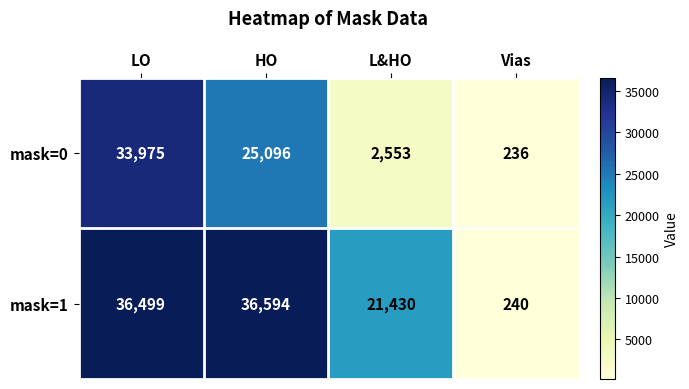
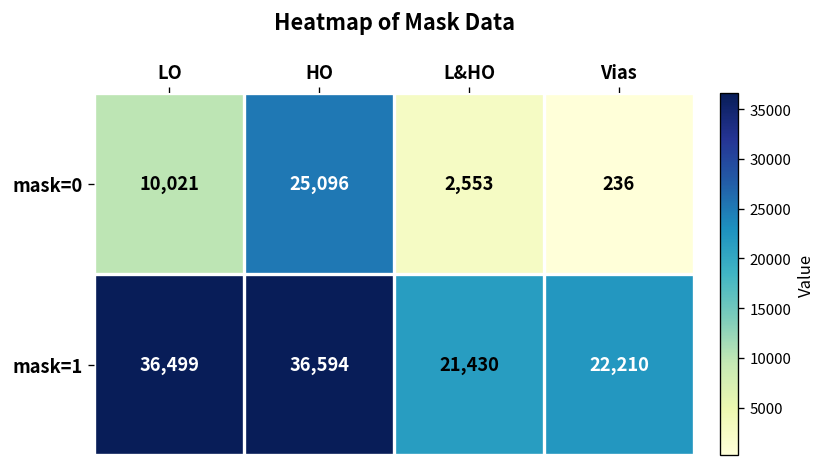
mask=0, LO: 33,975 -> 10,021
mask=1, Vias: 240 -> 22,210
